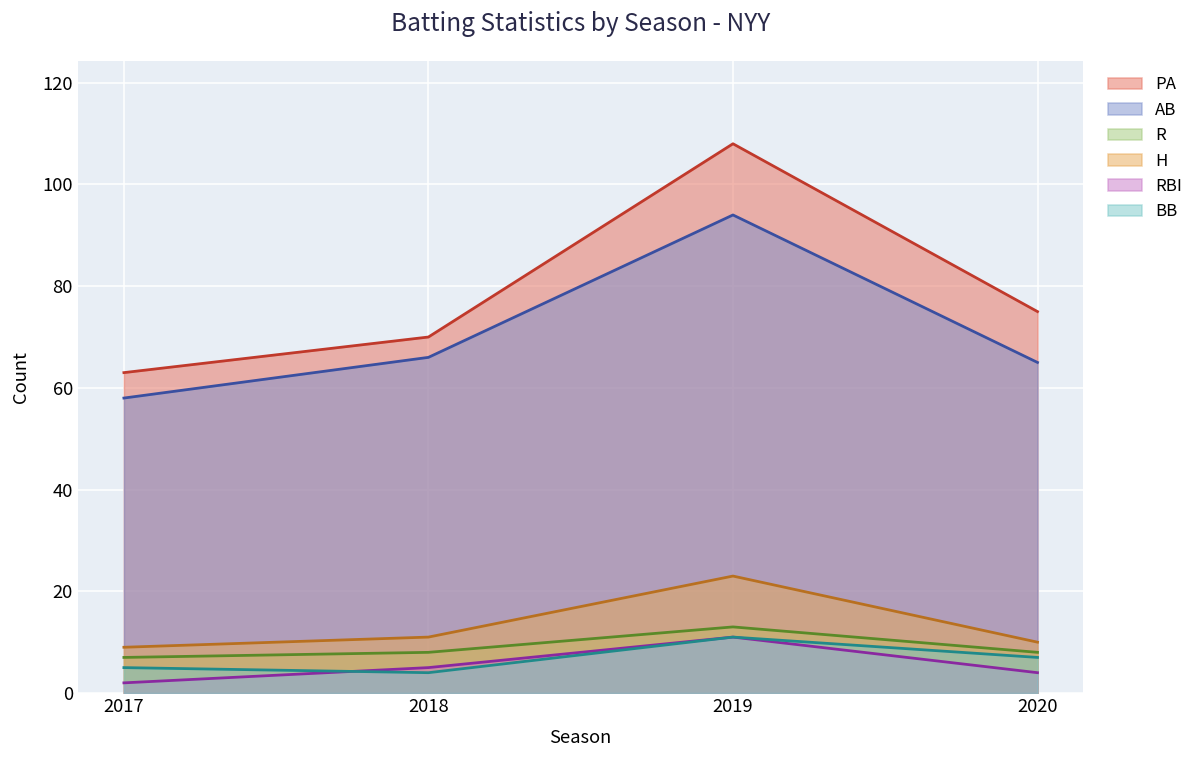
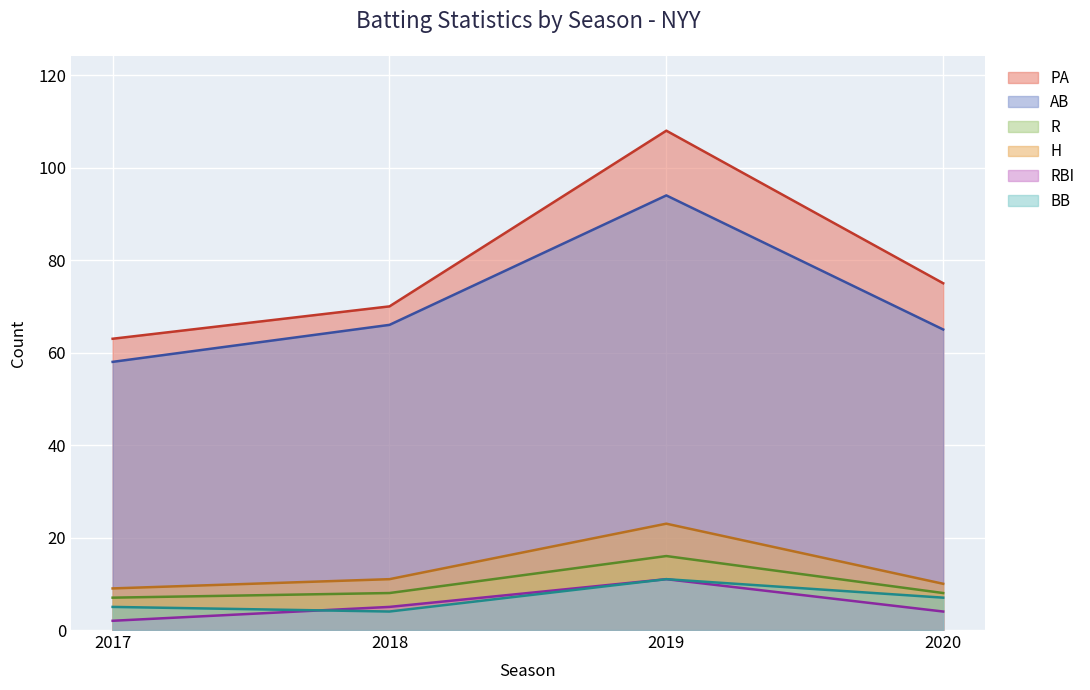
R, 2019: 13 -> 16
